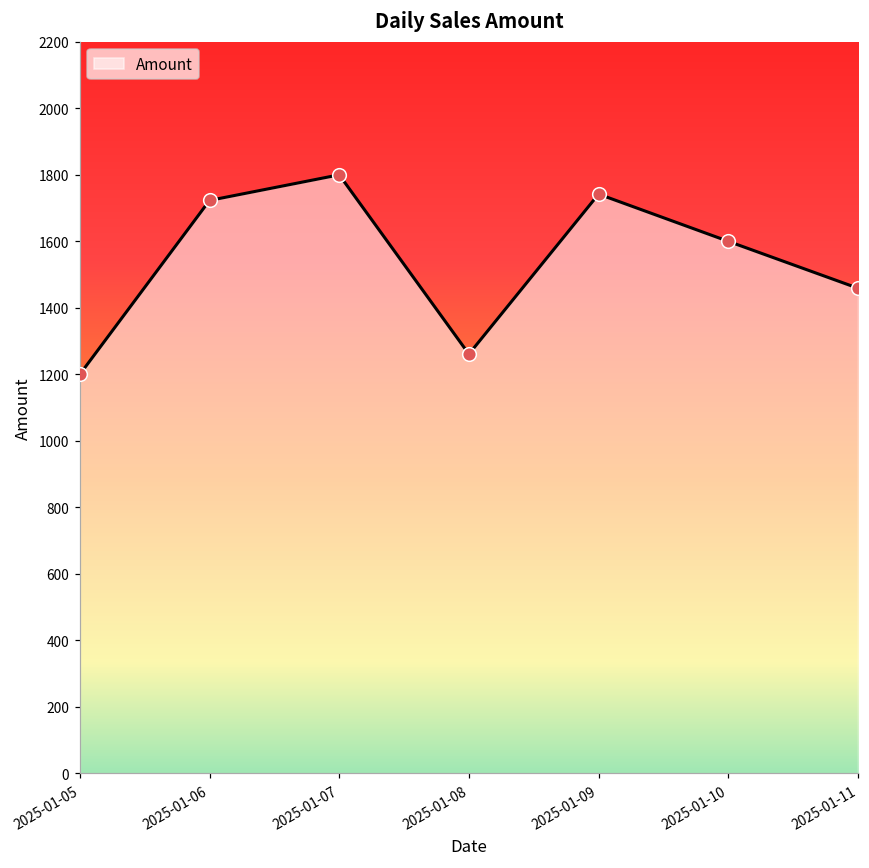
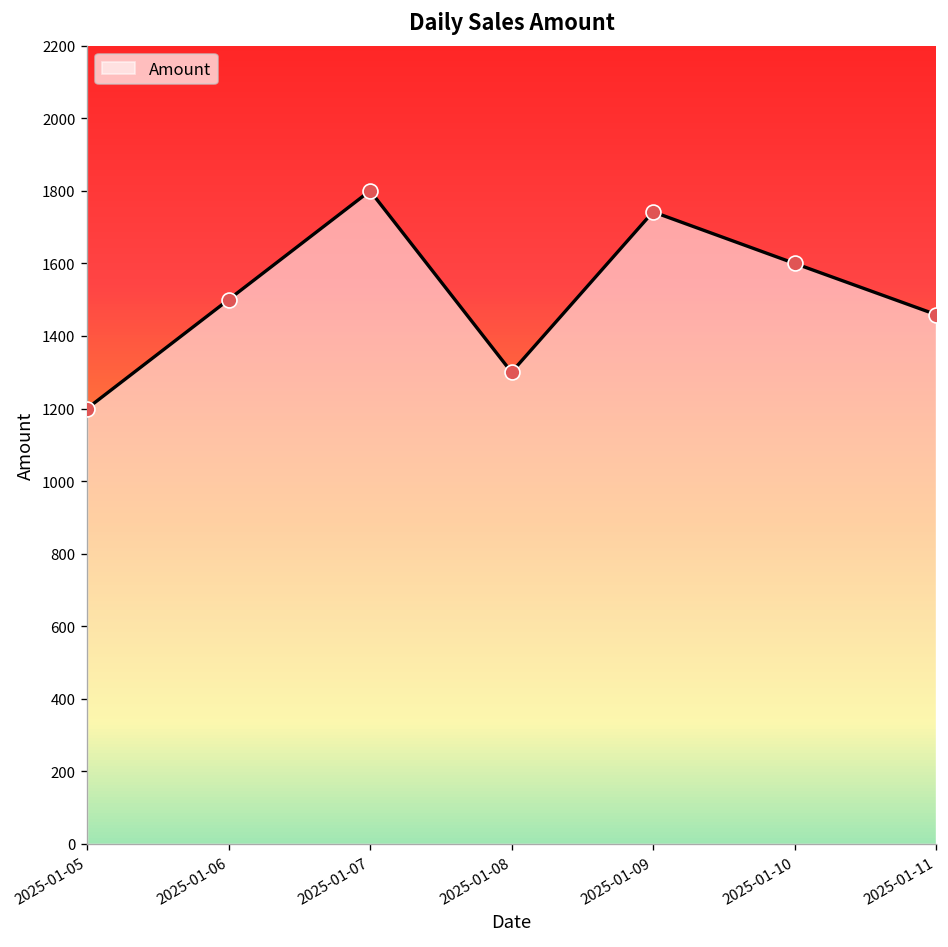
2025-01-06: 1720 -> 1500
2025-01-08: 1260 -> 1300
